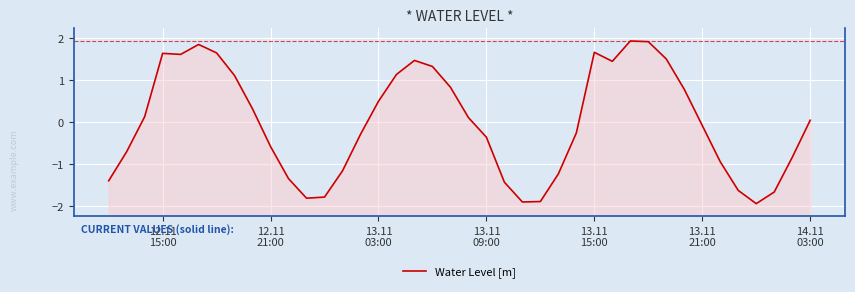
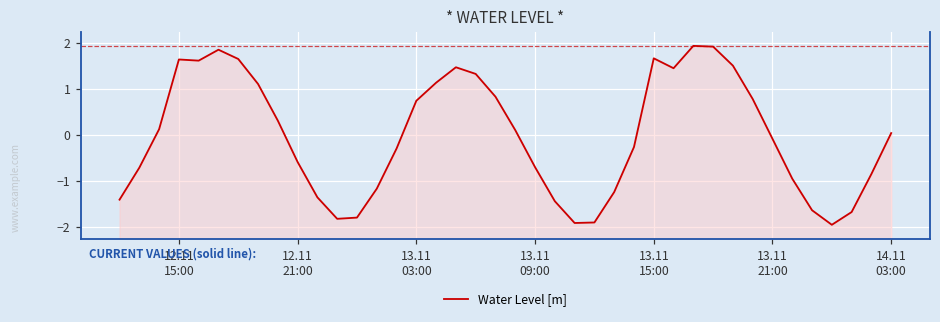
13.11 03:00: 0.5 -> 0.7
13.11 09:00: -0.4 -> -0.7
